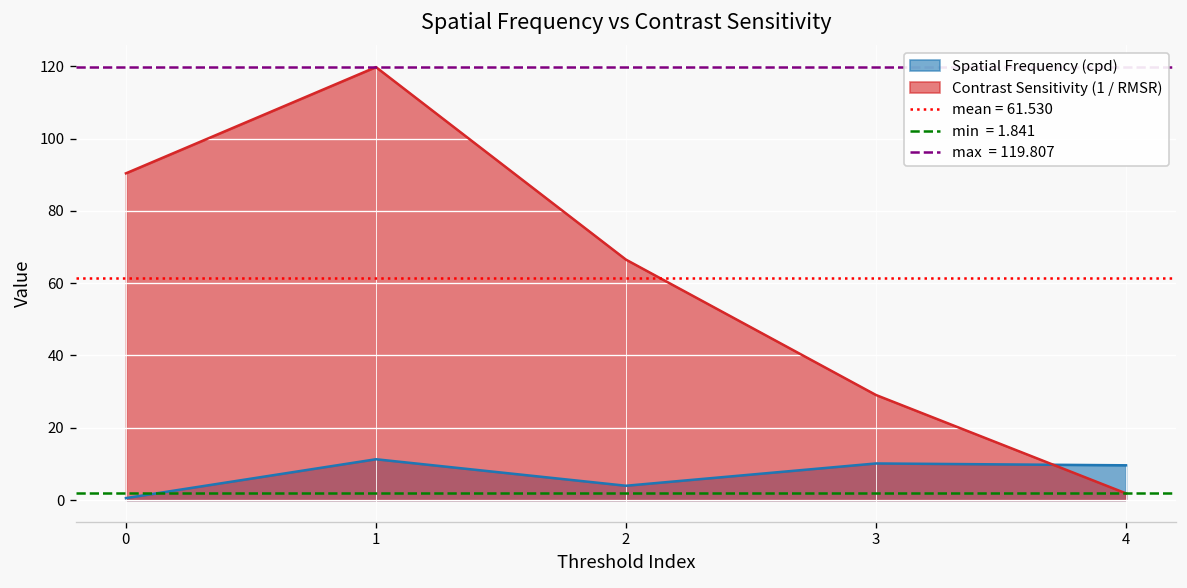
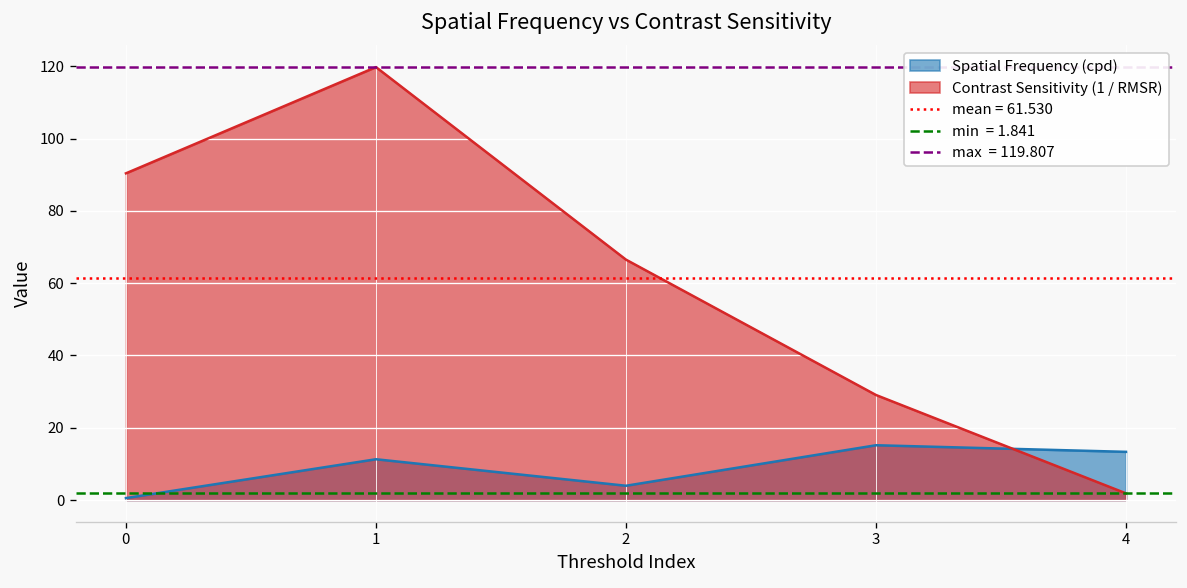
Spatial Frequency (cpd), 3: 10 -> 15
Spatial Frequency (cpd), 4: 10 -> 13
